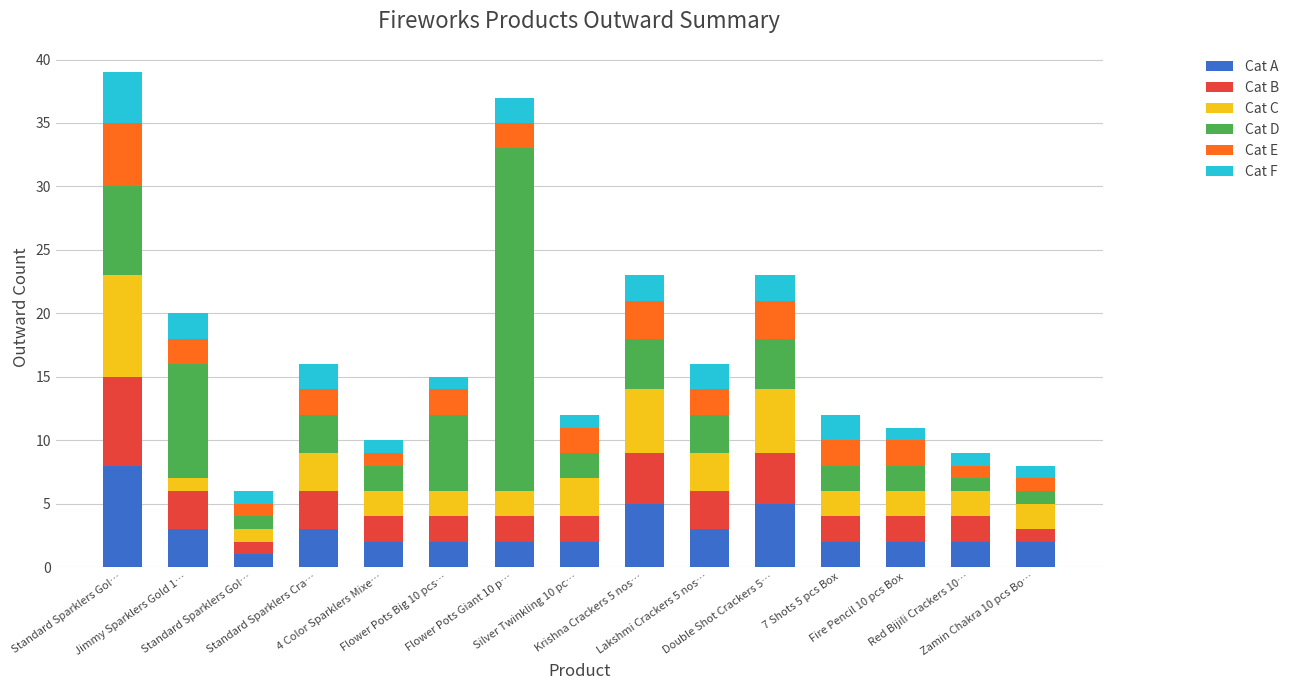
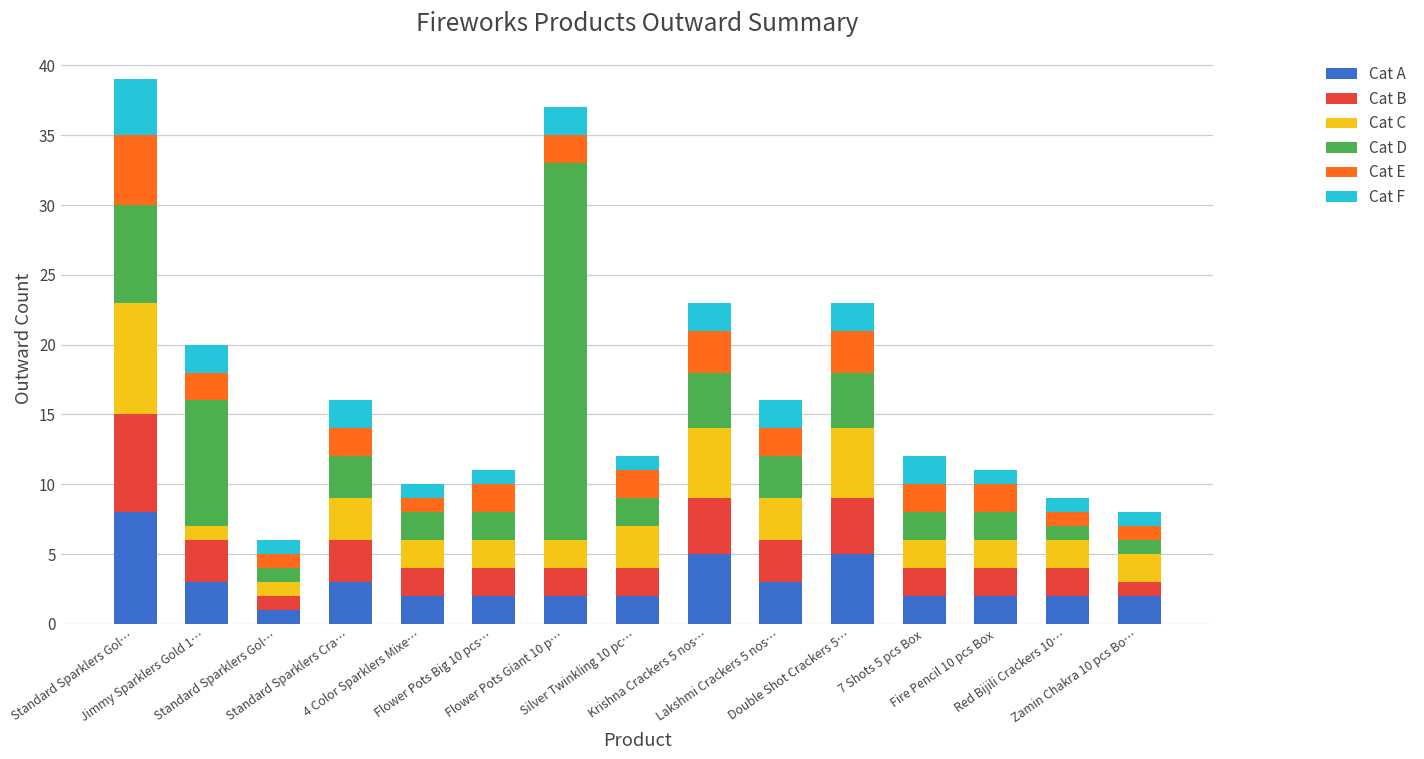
Cat D, Flower Pots Big 10 pcs…: 6 -> 2
